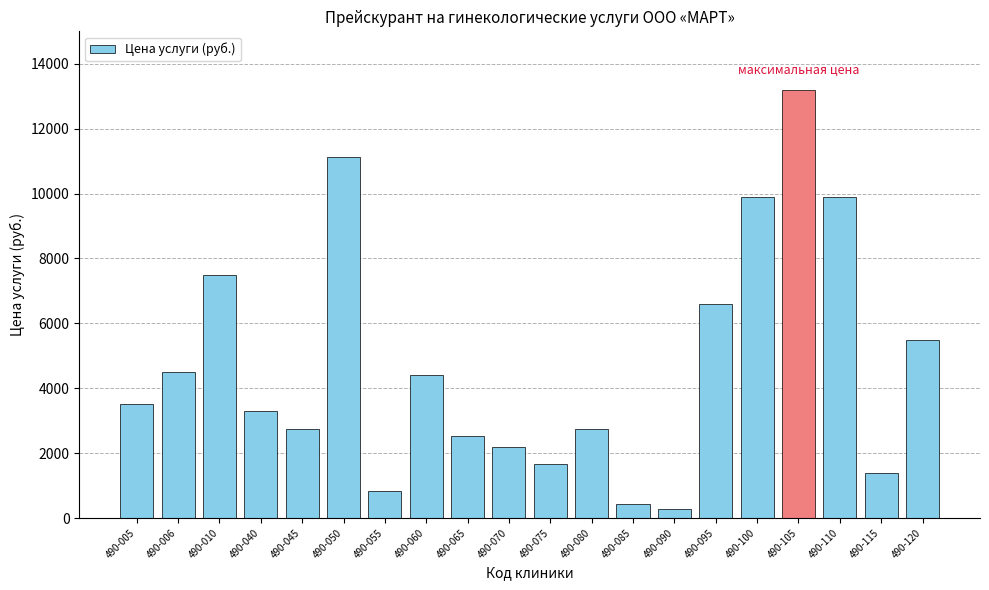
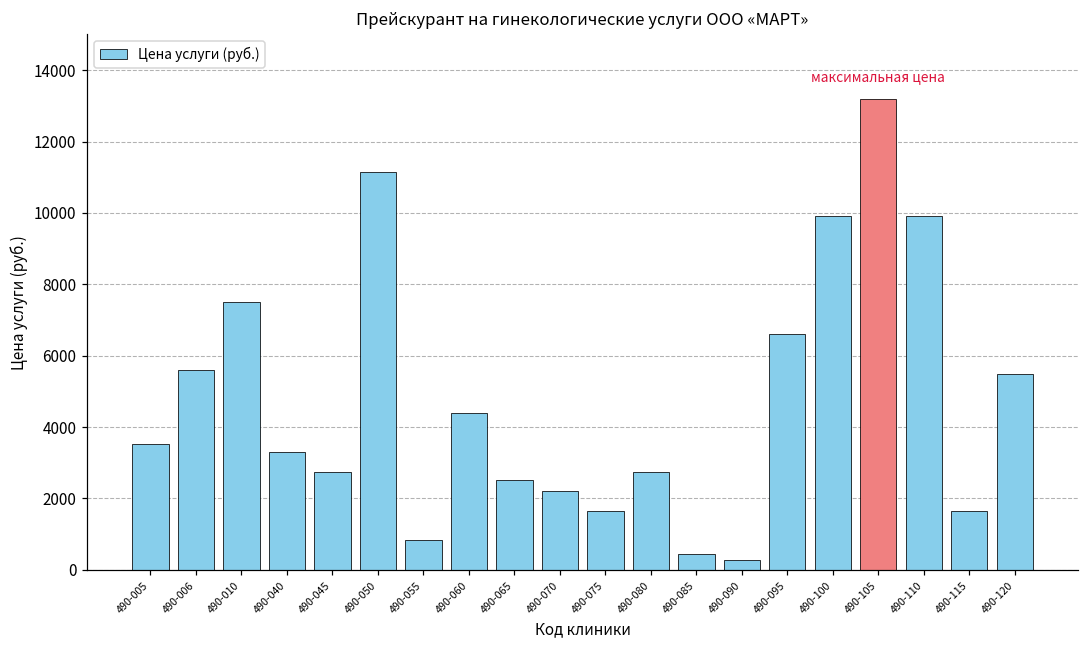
490-006: 4500 -> 5600
490-115: 1400 -> 1700
